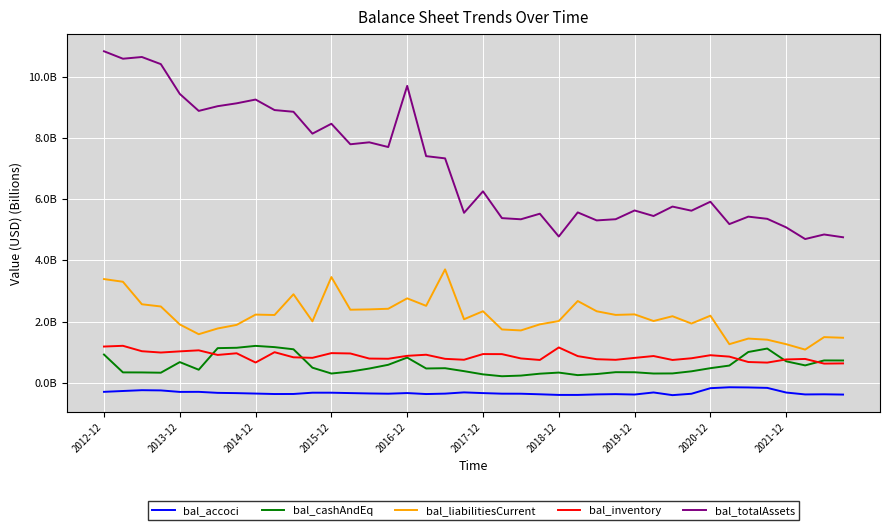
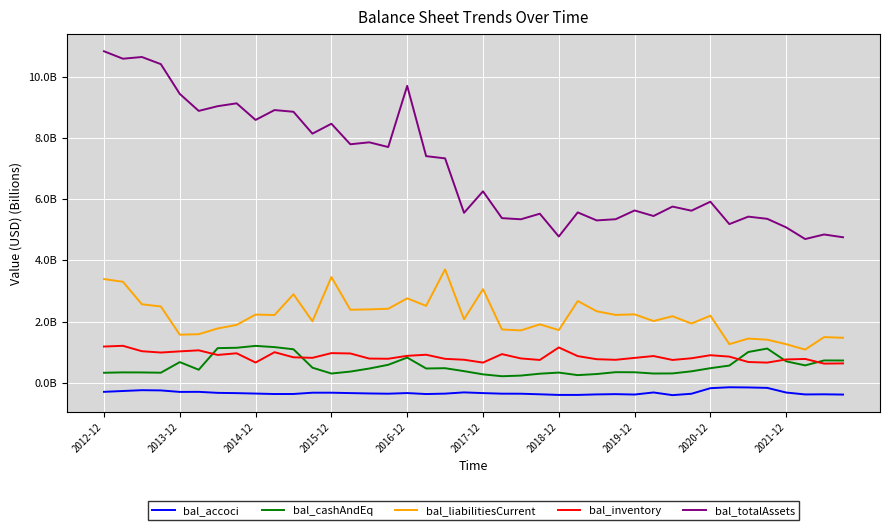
bal_cashAndEq, 2012-12: 900000000 -> 300000000
bal_liabilitiesCurrent, 2013-12: 1900000000 -> 1600000000
bal_totalAssets, 2014-12: 9300000000 -> 8600000000
bal_liabilitiesCurrent, 2017-12: 2300000000 -> 3100000000
bal_inventory, 2017-12: 900000000 -> 700000000
bal_liabilitiesCurrent, 2018-12: 2000000000 -> 1700000000
